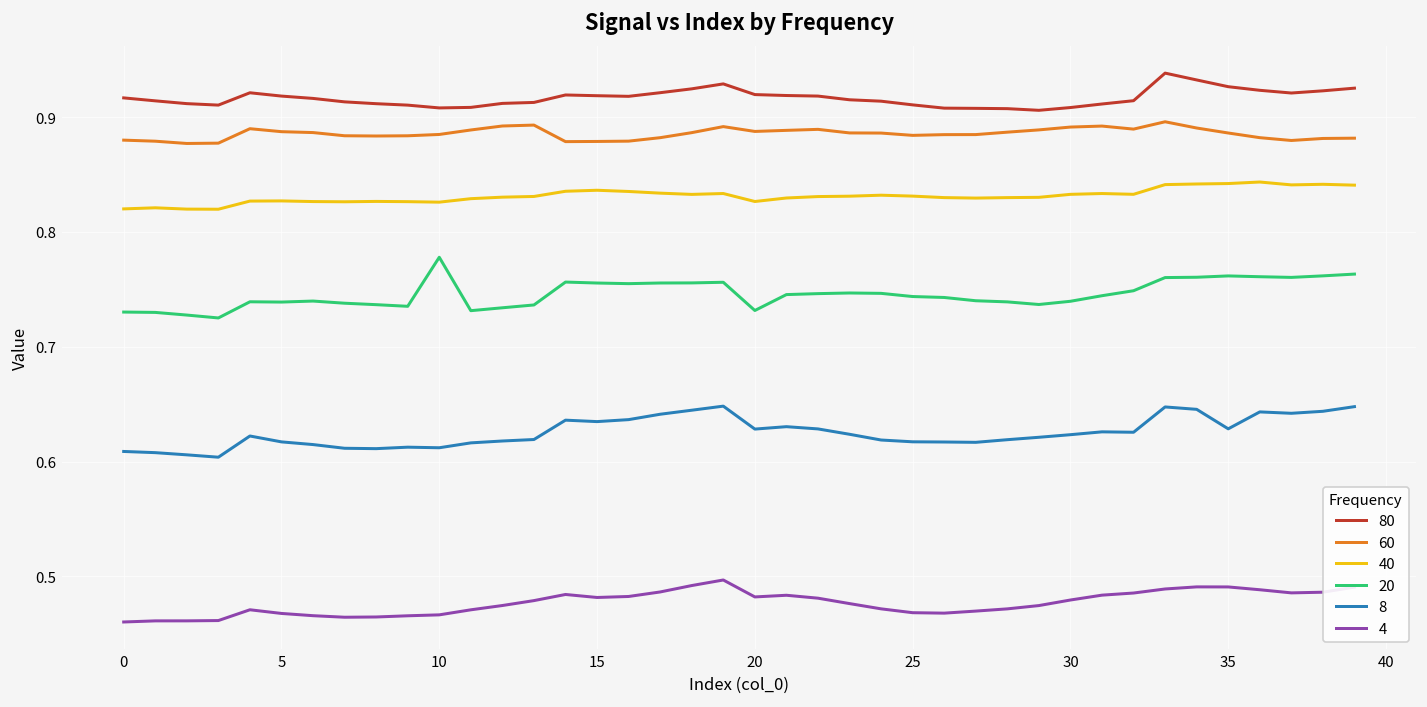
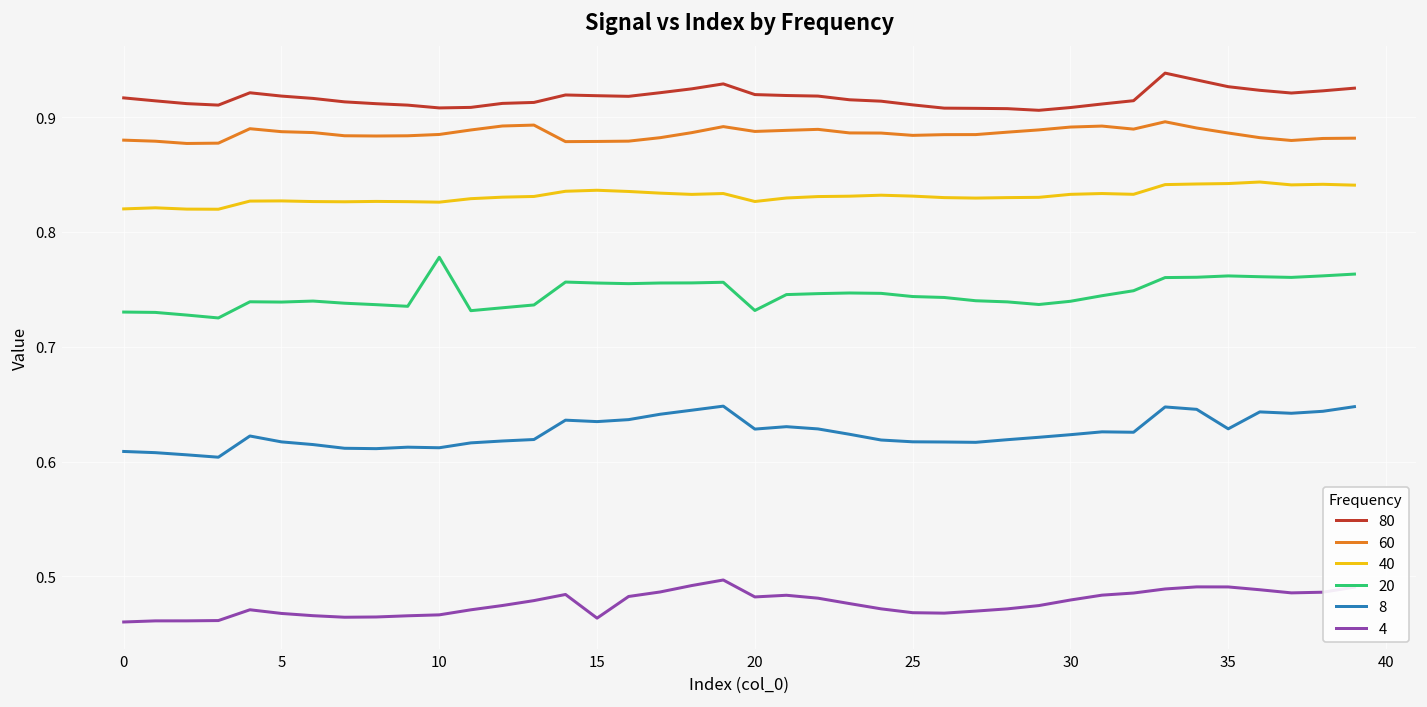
4, 15: 0.48 -> 0.46
